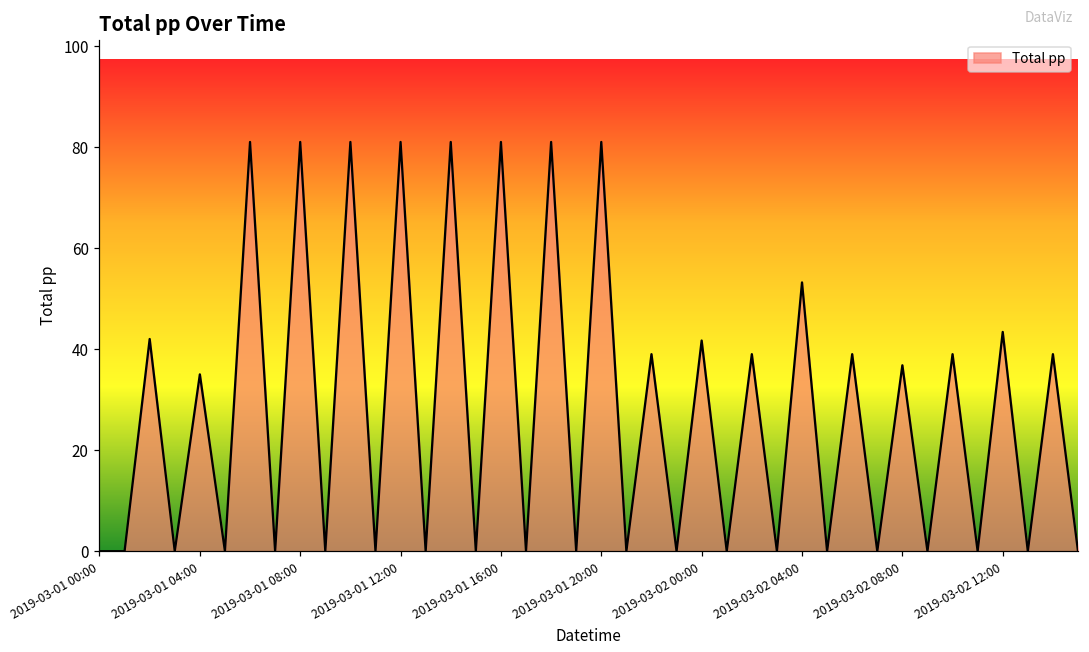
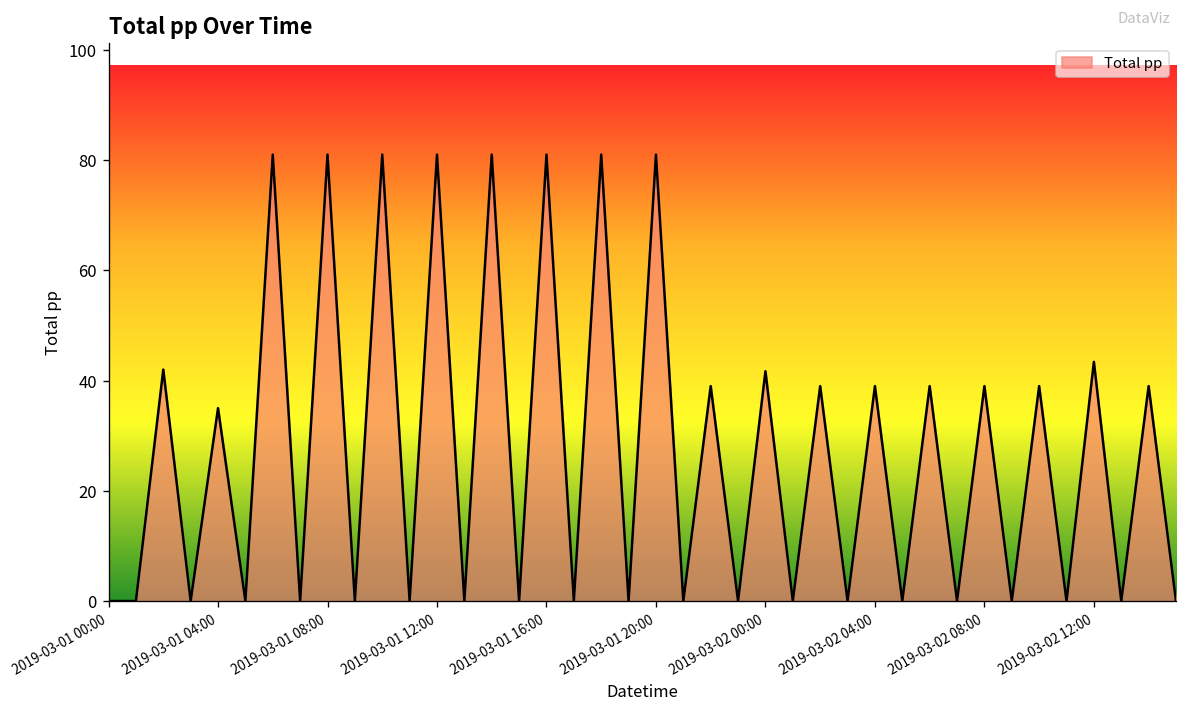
2019-03-02 04:00: 53 -> 39
2019-03-02 08:00: 37 -> 39
